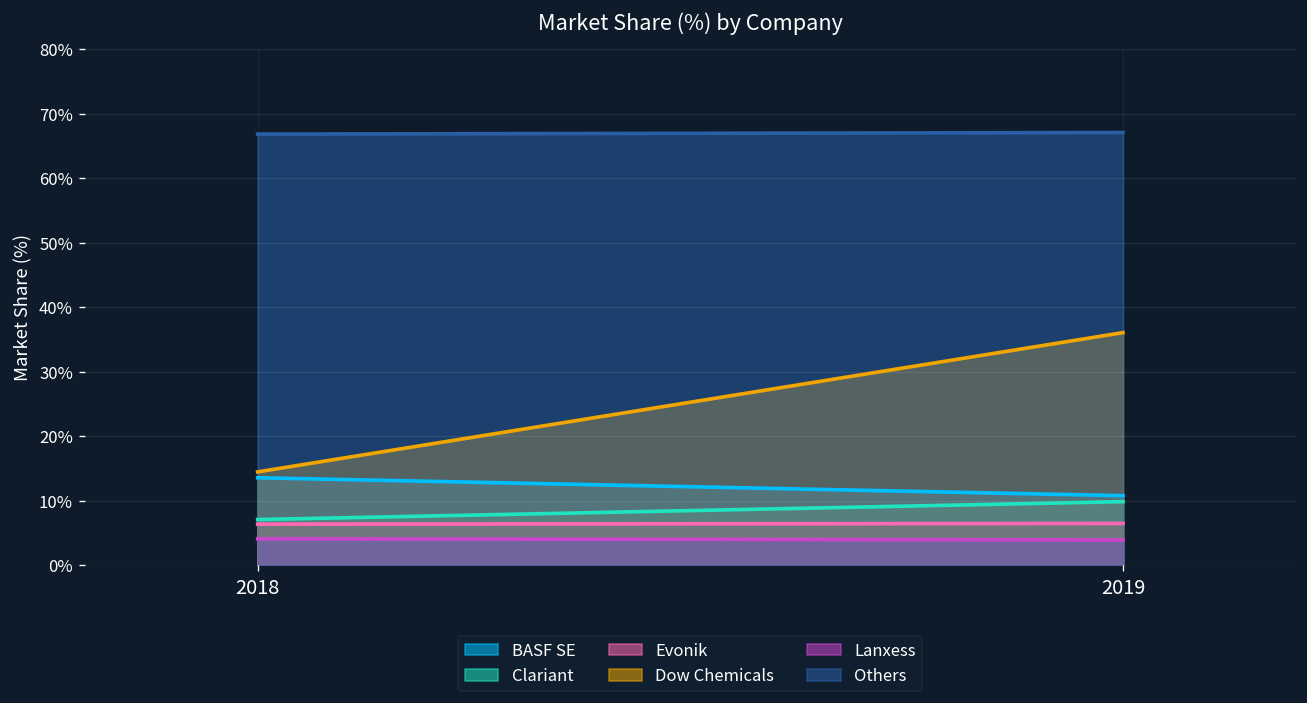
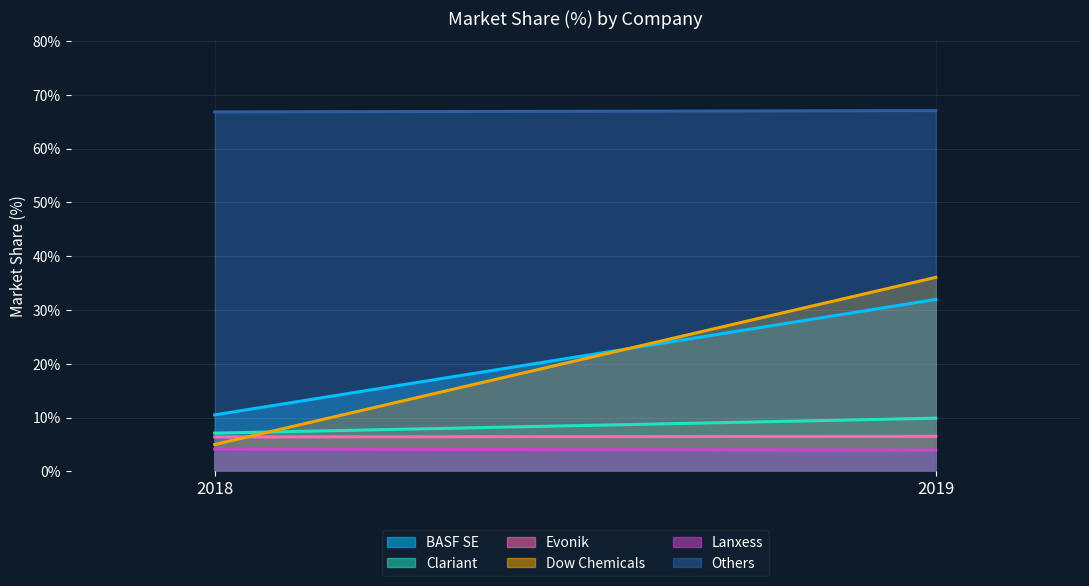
BASF SE, 2018: 14% -> 11%
Dow Chemicals, 2018: 15% -> 5%
BASF SE, 2019: 11% -> 32%
